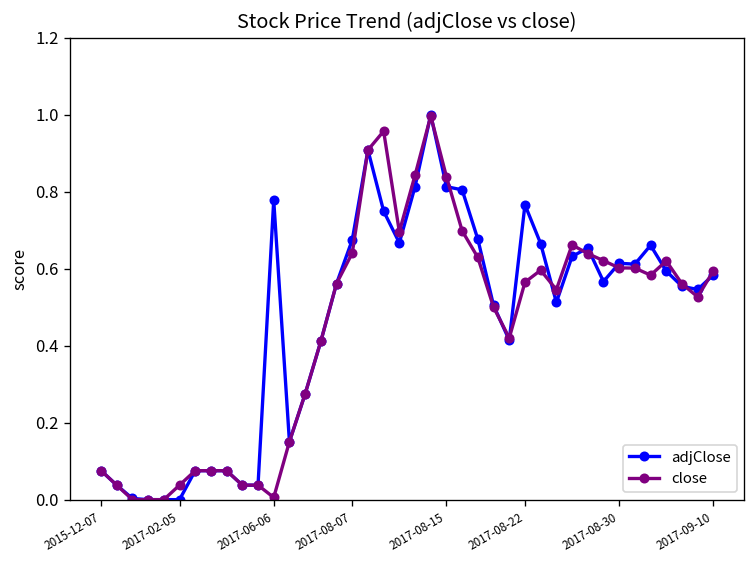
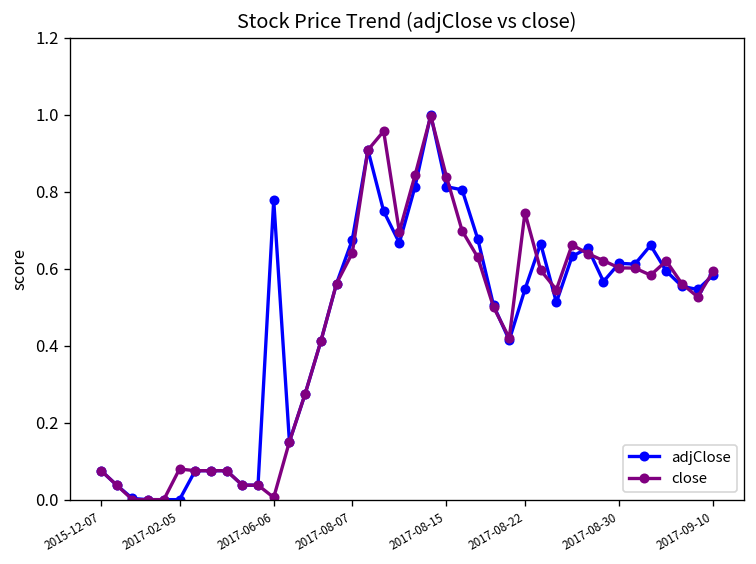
close, 2017-02-05: 0.04 -> 0.08
adjClose, 2017-08-22: 0.77 -> 0.55
close, 2017-08-22: 0.56 -> 0.75
